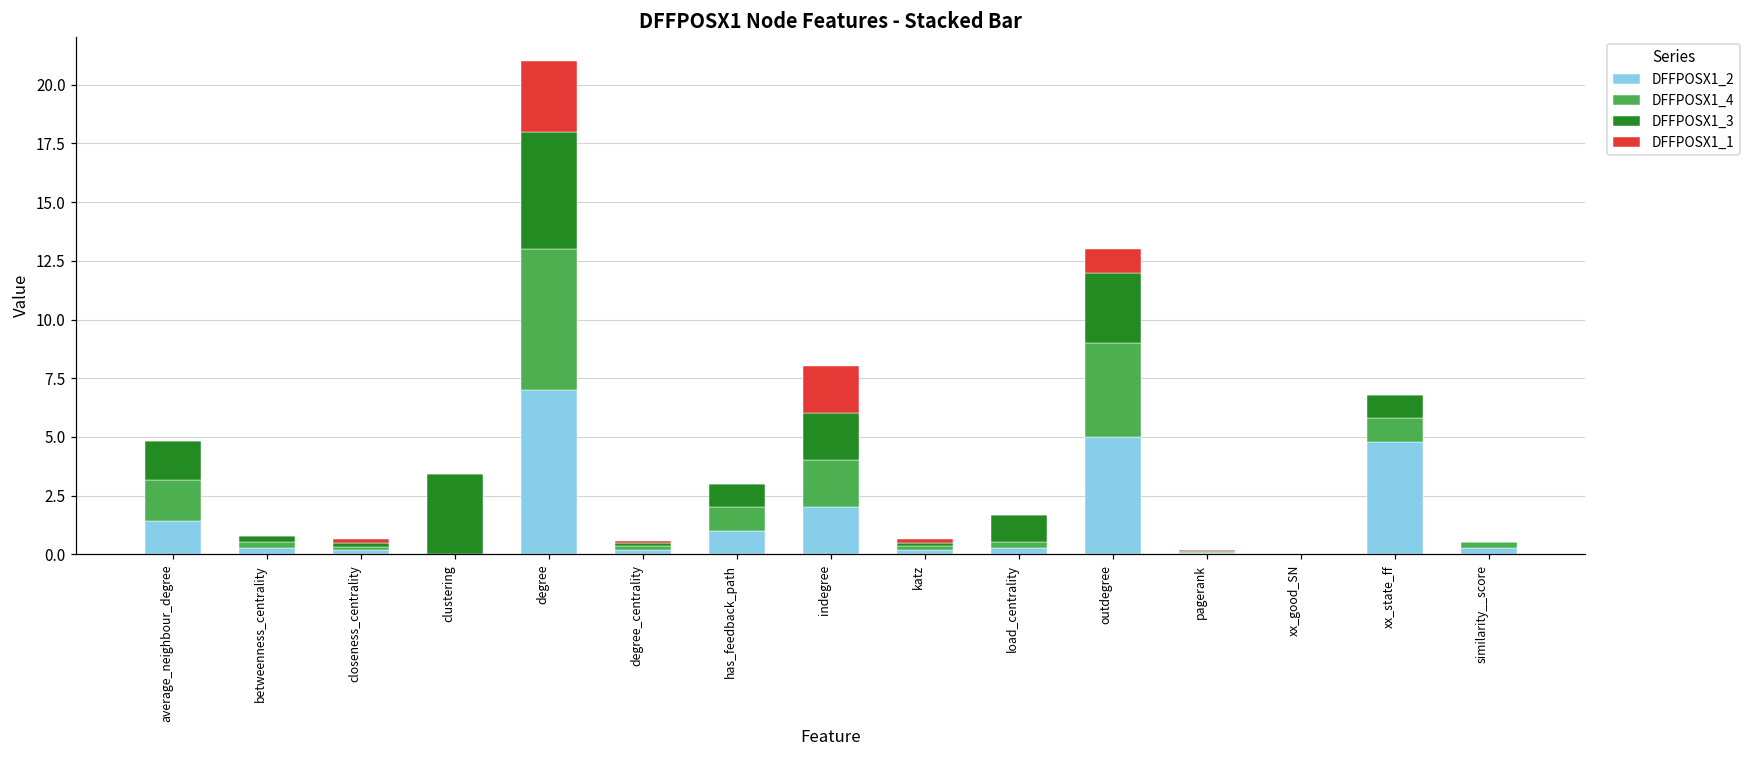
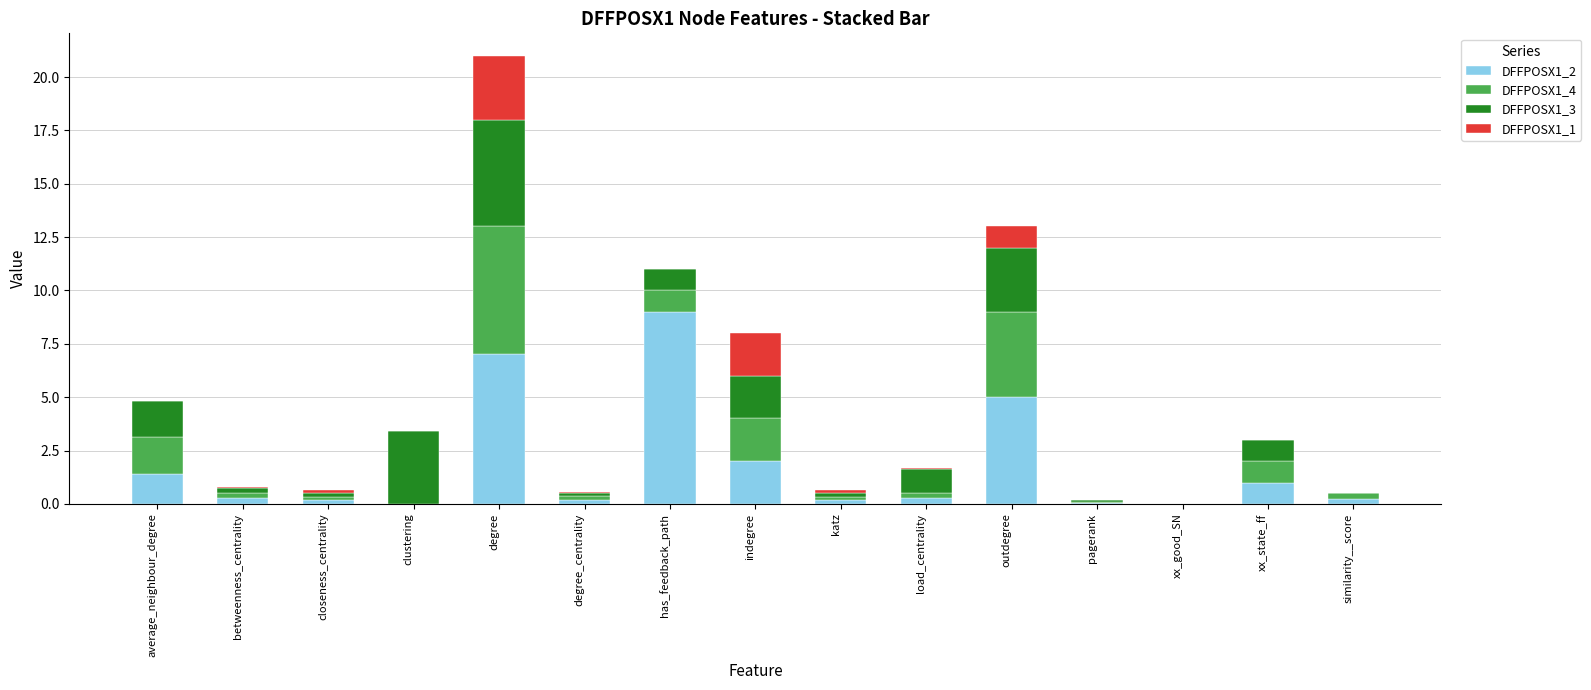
DFFPOSX1_2, has_feedback_path: 1 -> 9
DFFPOSX1_2, xx_state_ff: 4.8 -> 1.0
